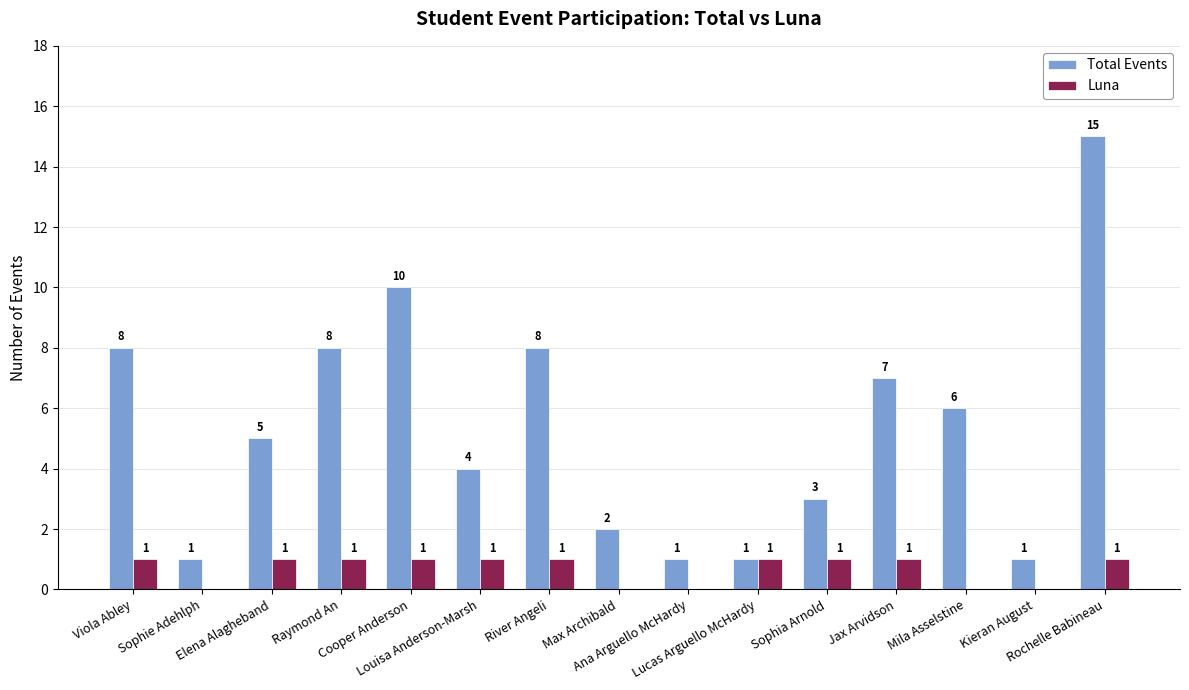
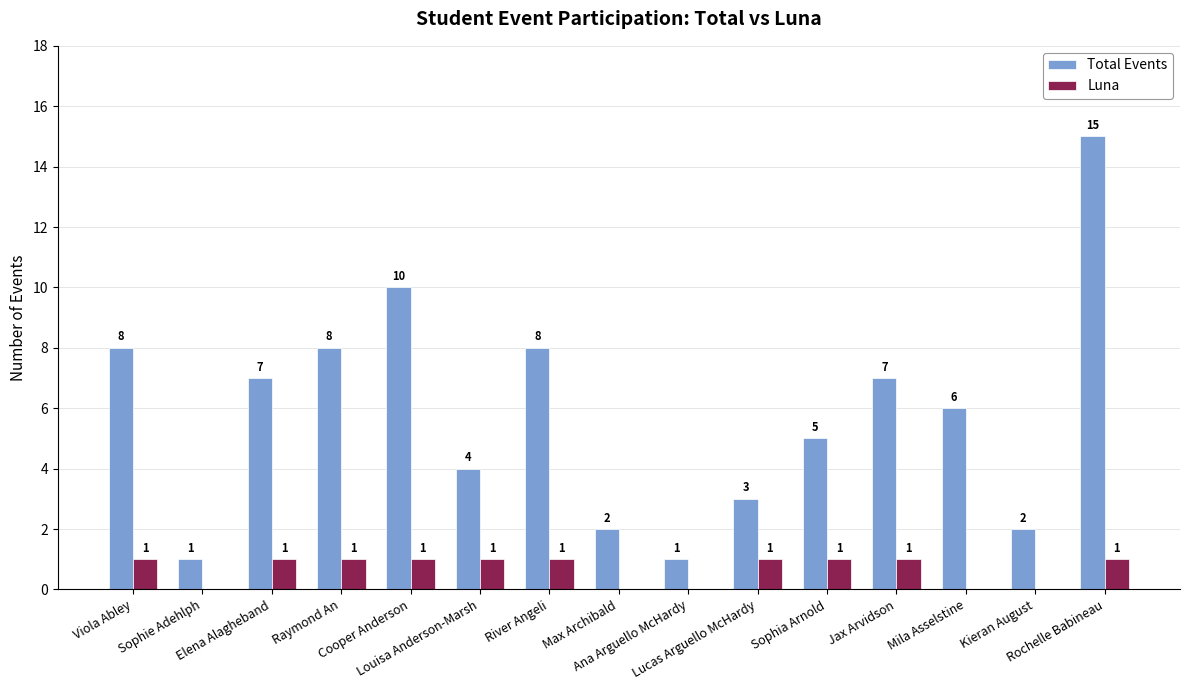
Total Events, Elena Alagheband: 5 -> 7
Total Events, Lucas Arguello McHardy: 1 -> 3
Total Events, Sophia Arnold: 3 -> 5
Total Events, Kieran August: 1 -> 2
